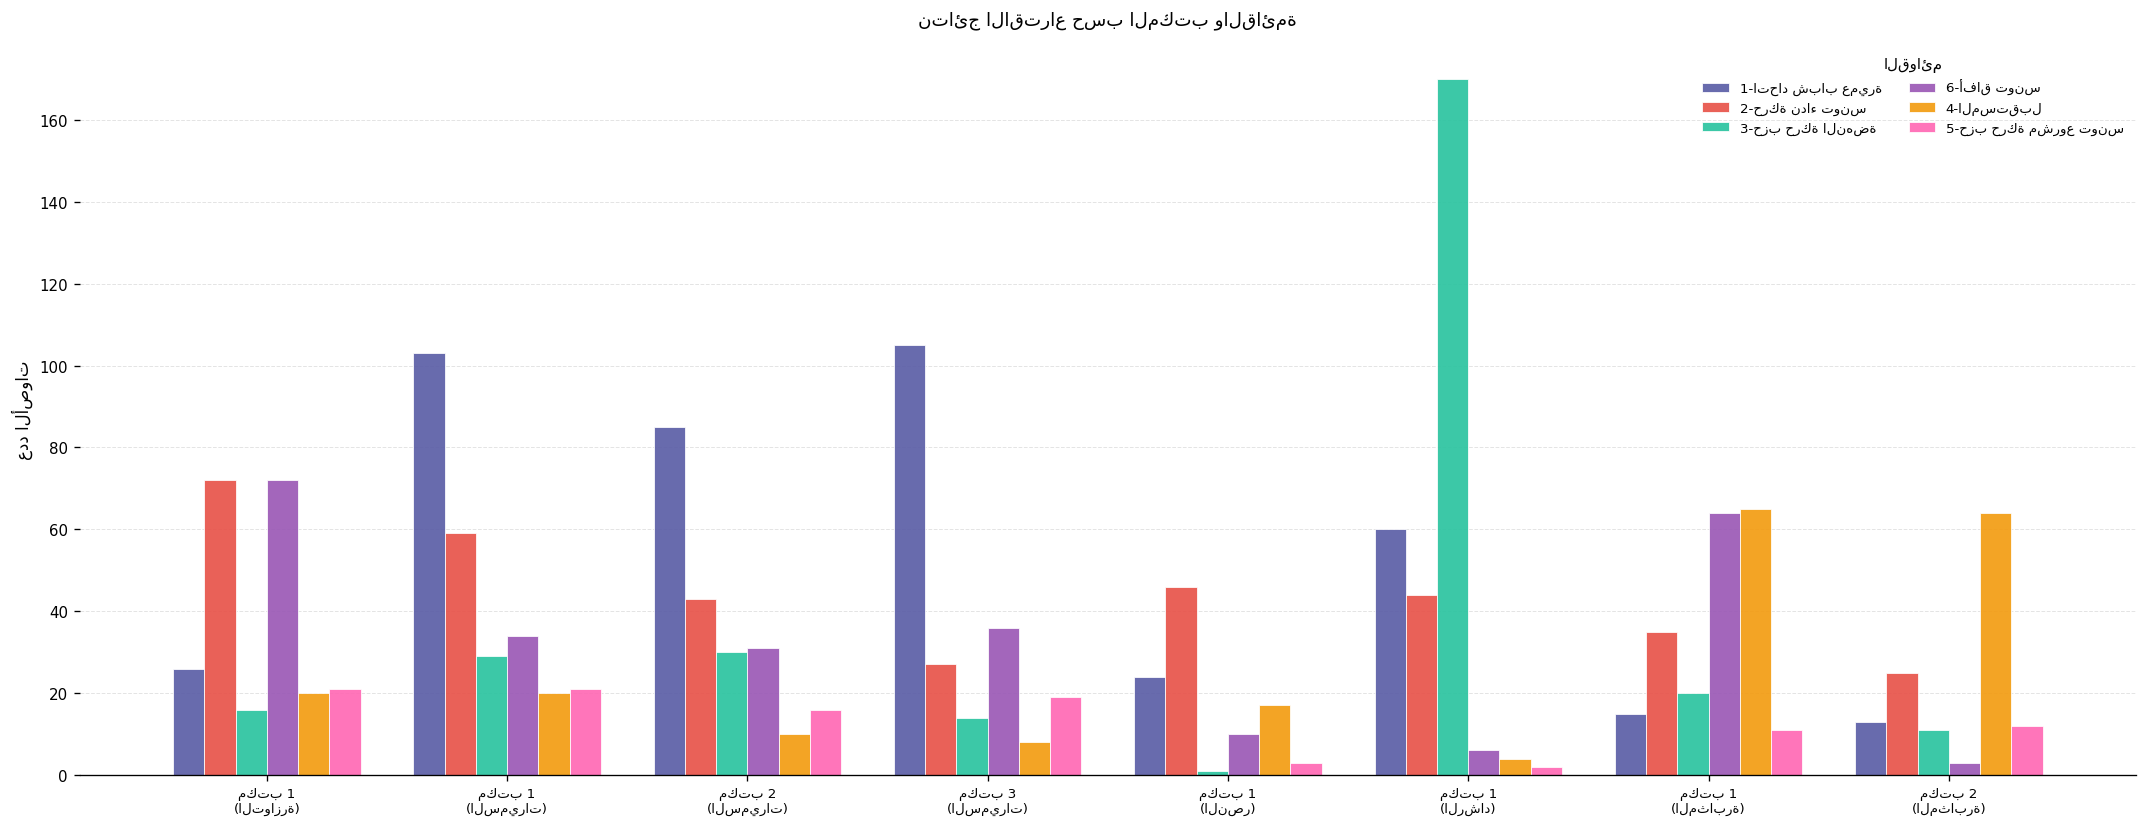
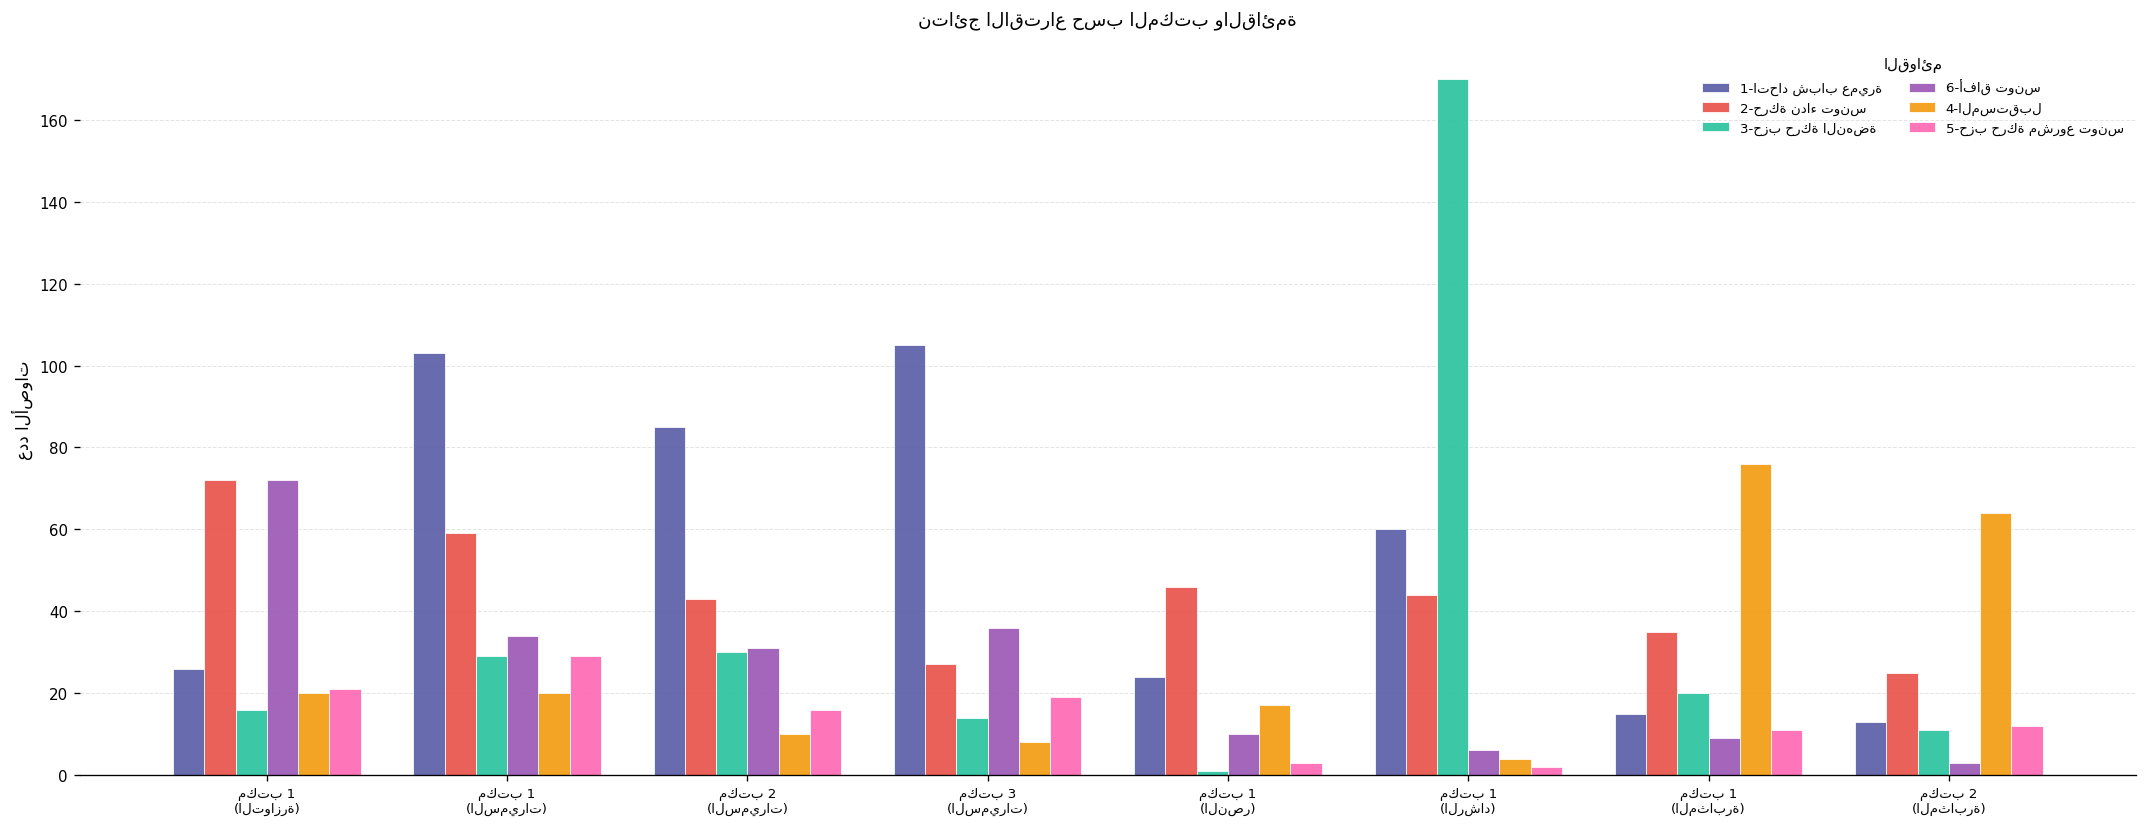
5-حزب حركة مشروع تونس, مكتب 1 (السميرات): 21 -> 29
6-أفاق تونس, مكتب 1 (المثابرة): 64 -> 9
4-المستقبل, مكتب 1 (المثابرة): 65 -> 76
